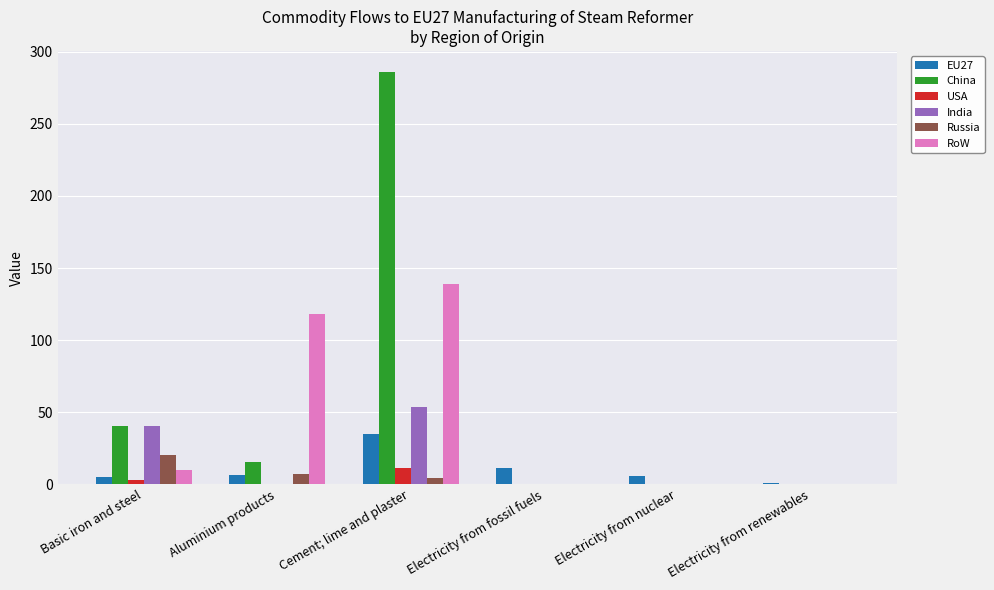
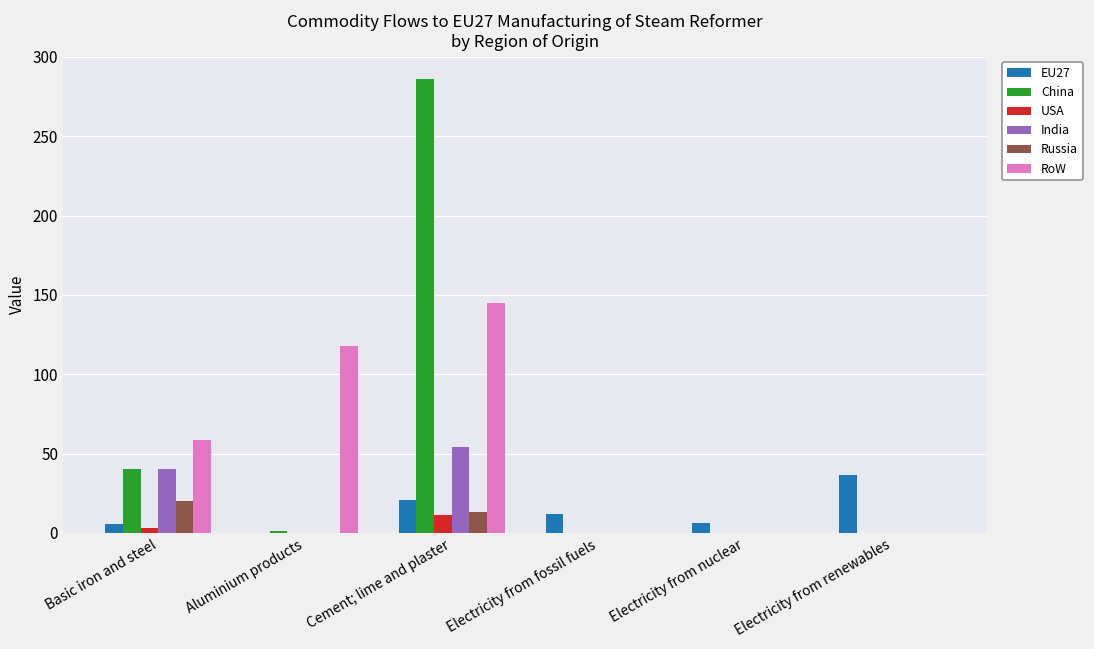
RoW, Basic iron and steel: 10 -> 58
EU27, Aluminium products: 6 -> 0
China, Aluminium products: 15 -> 1
Russia, Aluminium products: 8 -> 0
EU27, Cement; lime and plaster: 35 -> 21
Russia, Cement; lime and plaster: 5 -> 13
RoW, Cement; lime and plaster: 139 -> 145
EU27, Electricity from renewables: 1 -> 36
